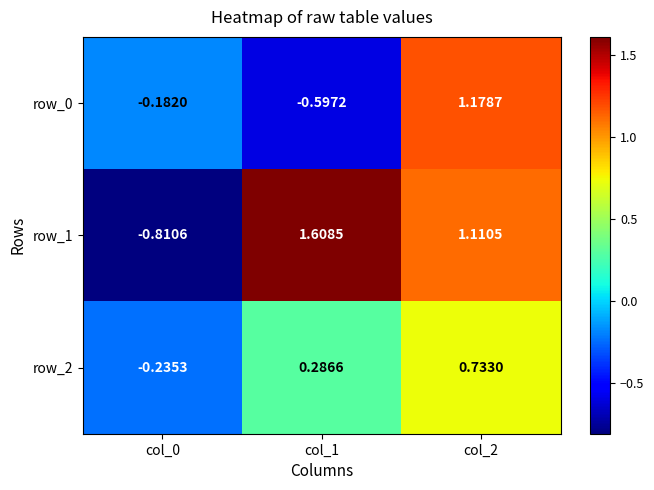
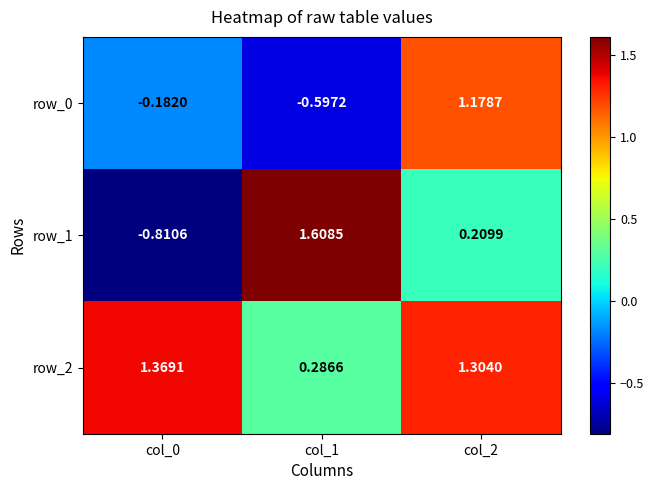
row_1, col_2: 1.1105 -> 0.2099
row_2, col_0: -0.2353 -> 1.3691
row_2, col_2: 0.7330 -> 1.3040
